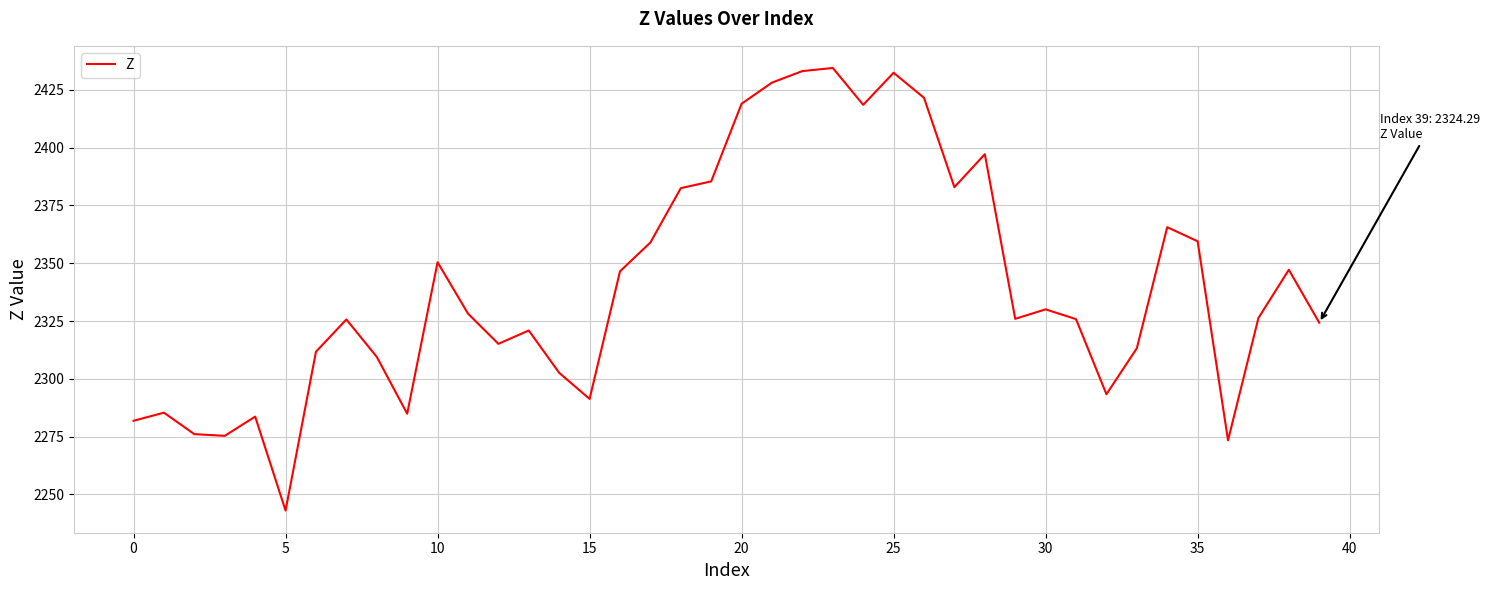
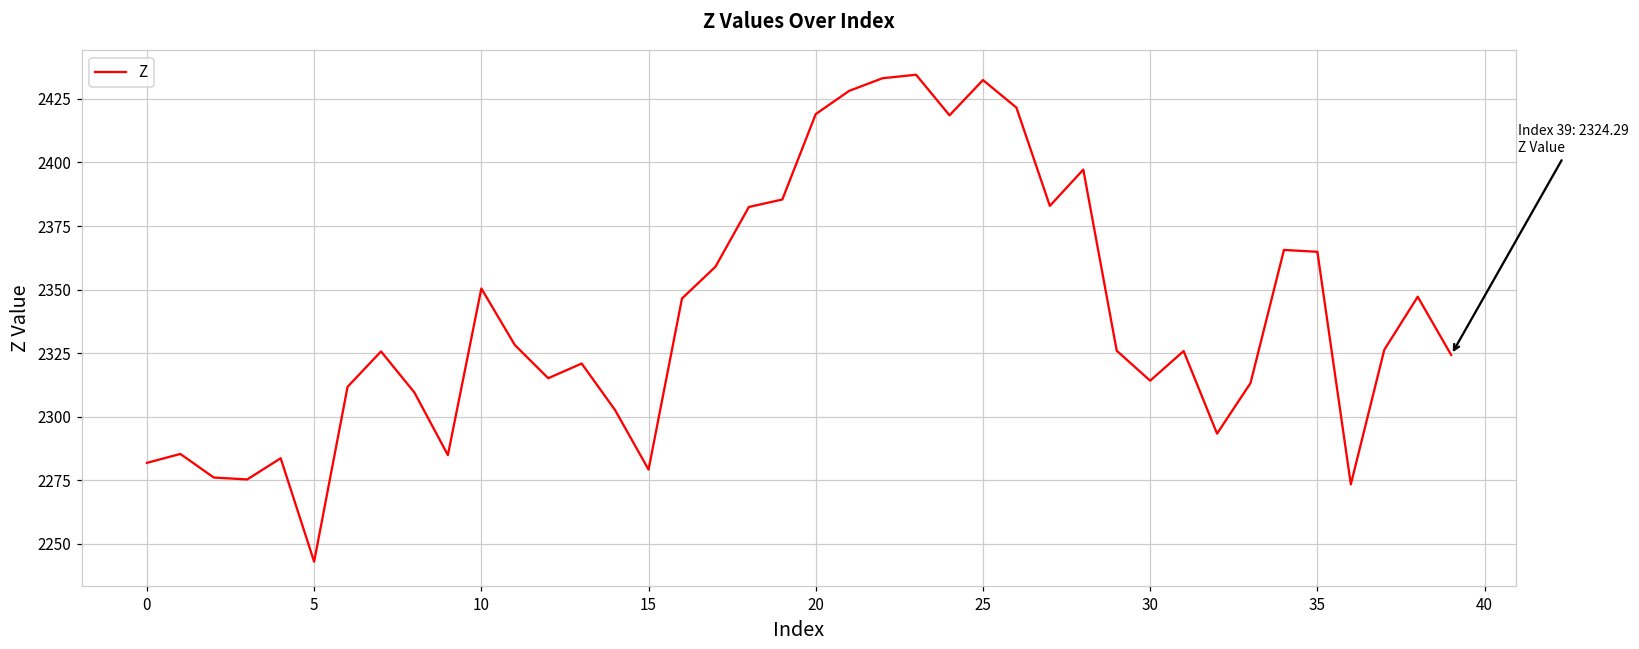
15: 2291 -> 2279
30: 2330 -> 2314
35: 2360 -> 2365
